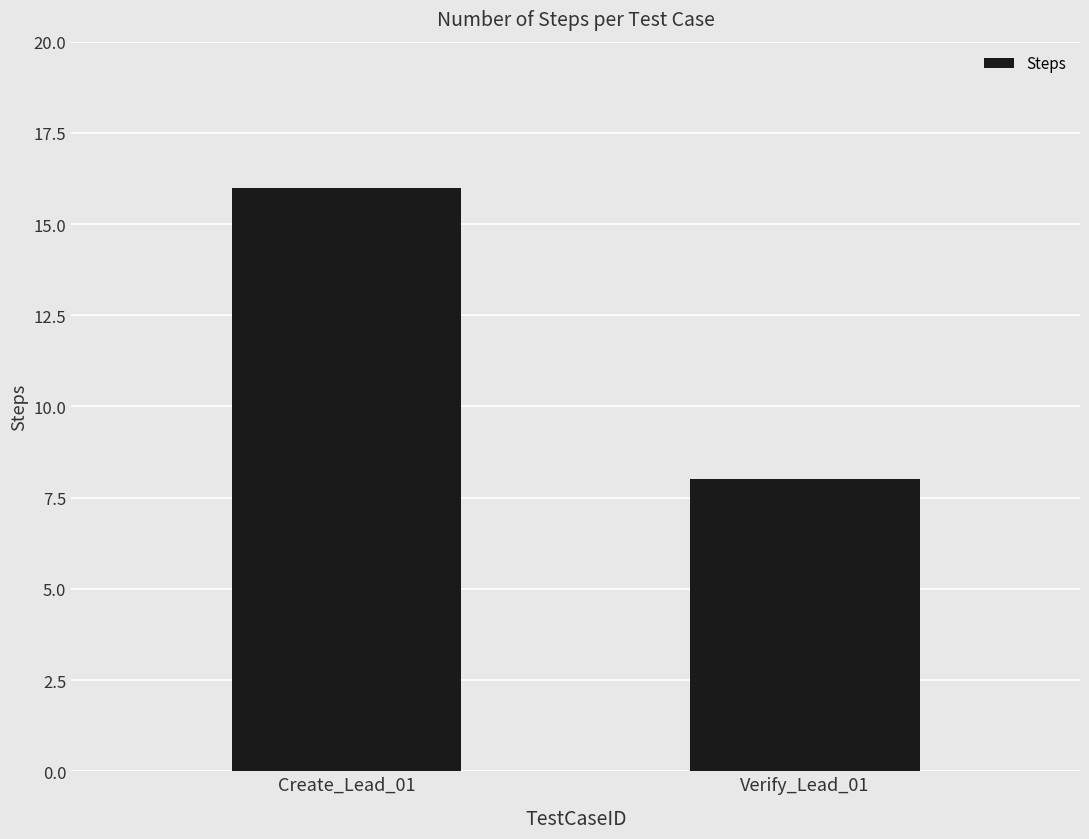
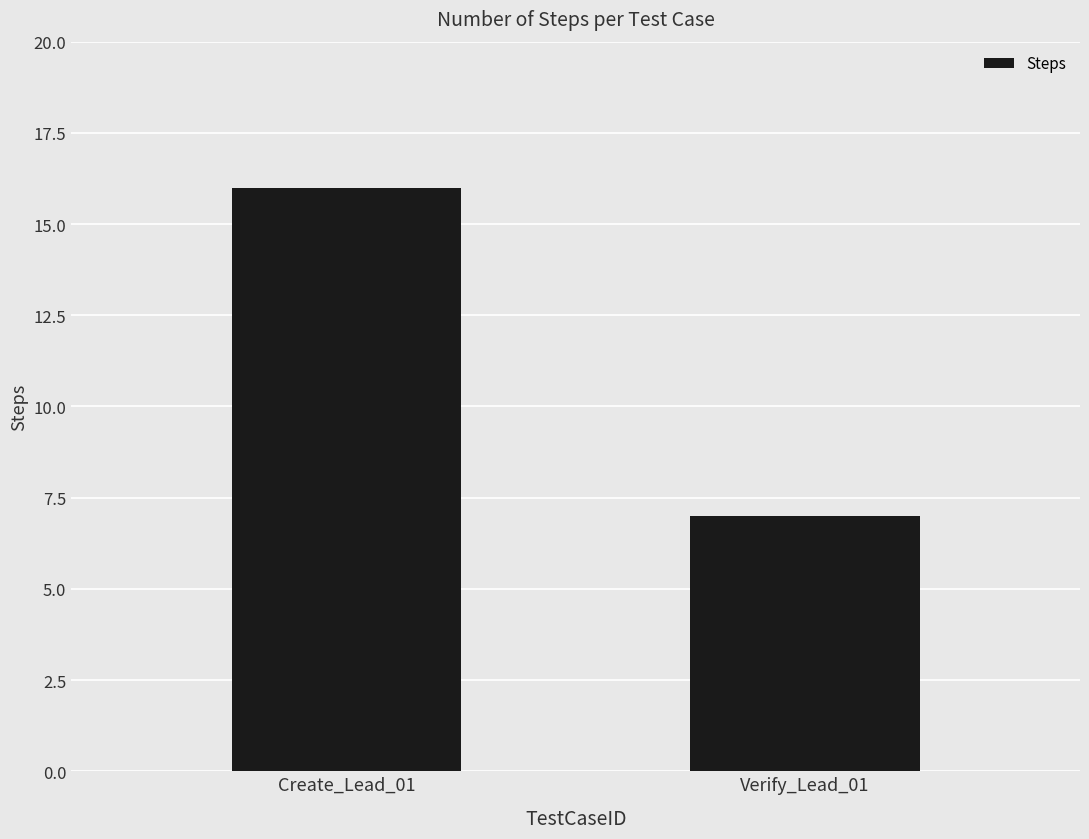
Verify_Lead_01: 8 -> 7
